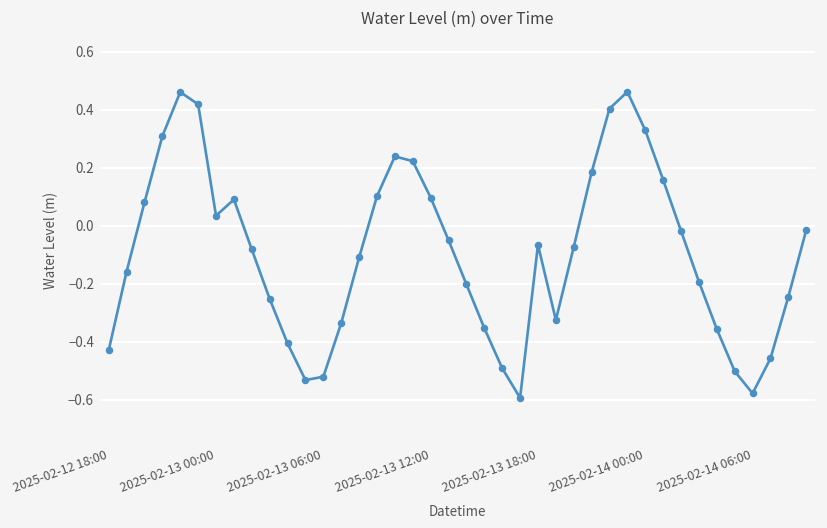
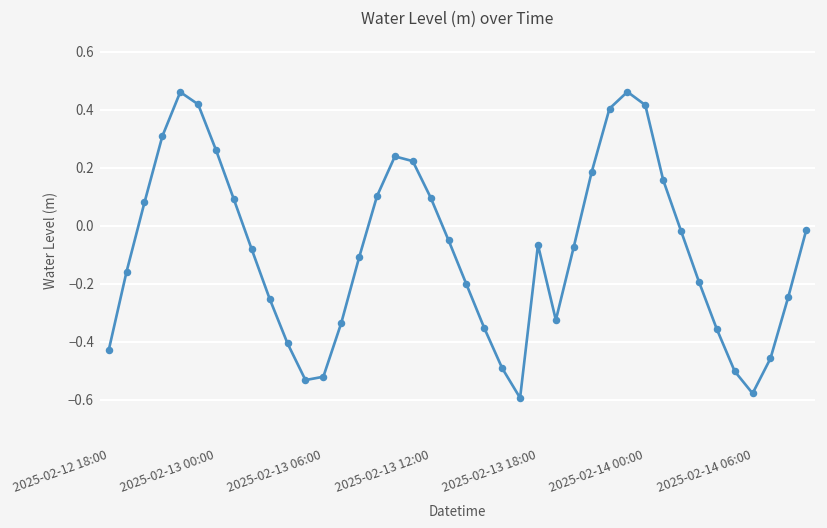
2025-02-13 00:00: 0.03 -> 0.26
2025-02-14 00:00: 0.33 -> 0.42
